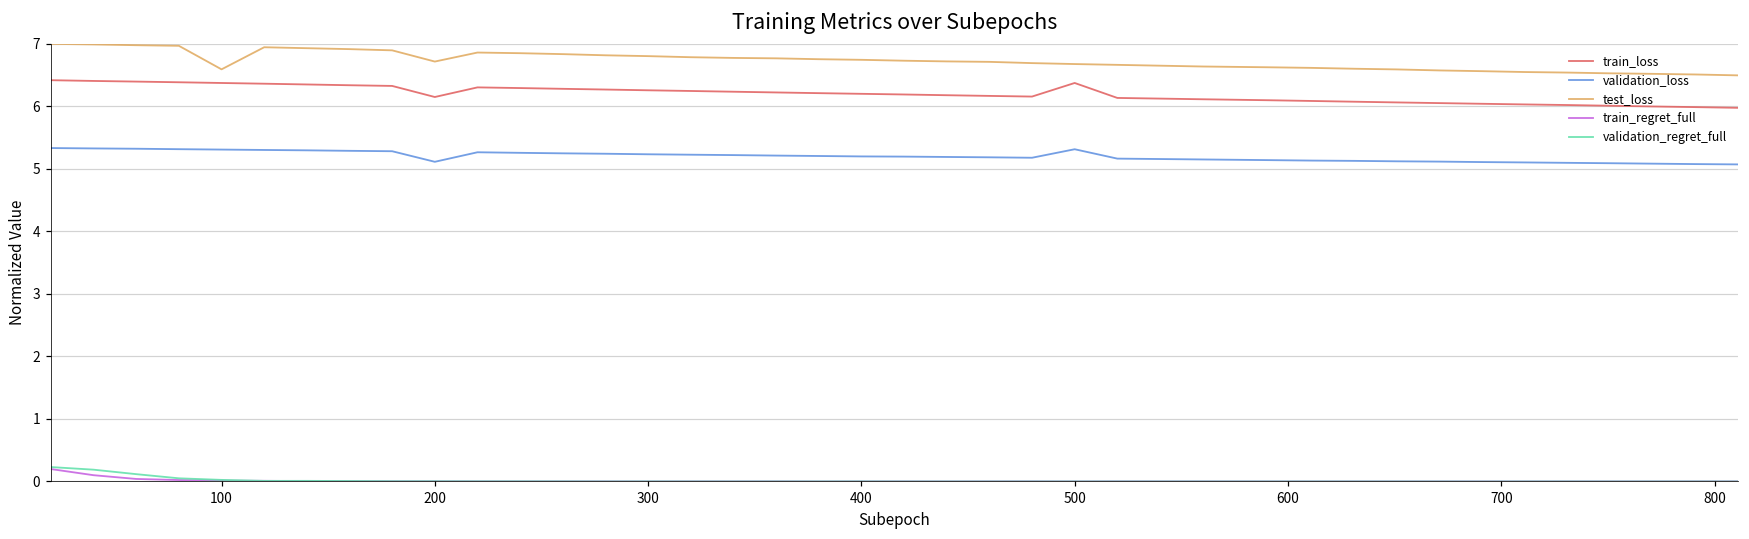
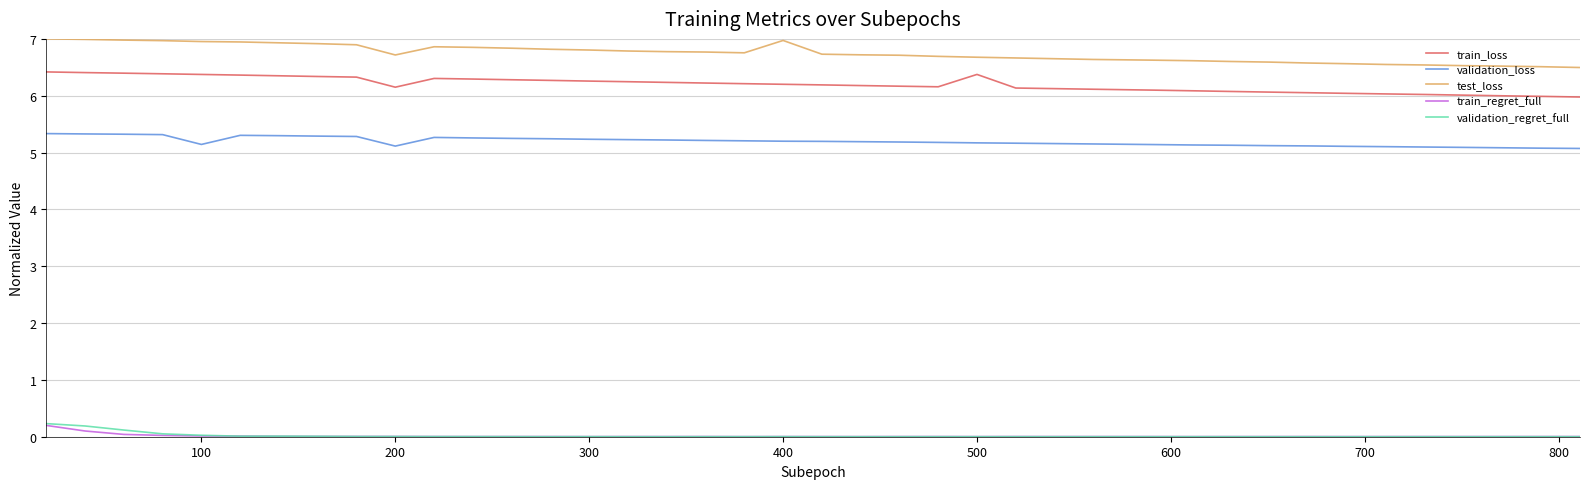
validation_loss, 100: 5.3 -> 5.1
test_loss, 100: 6.6 -> 7.0
test_loss, 400: 6.7 -> 7.0
validation_loss, 500: 5.3 -> 5.2
